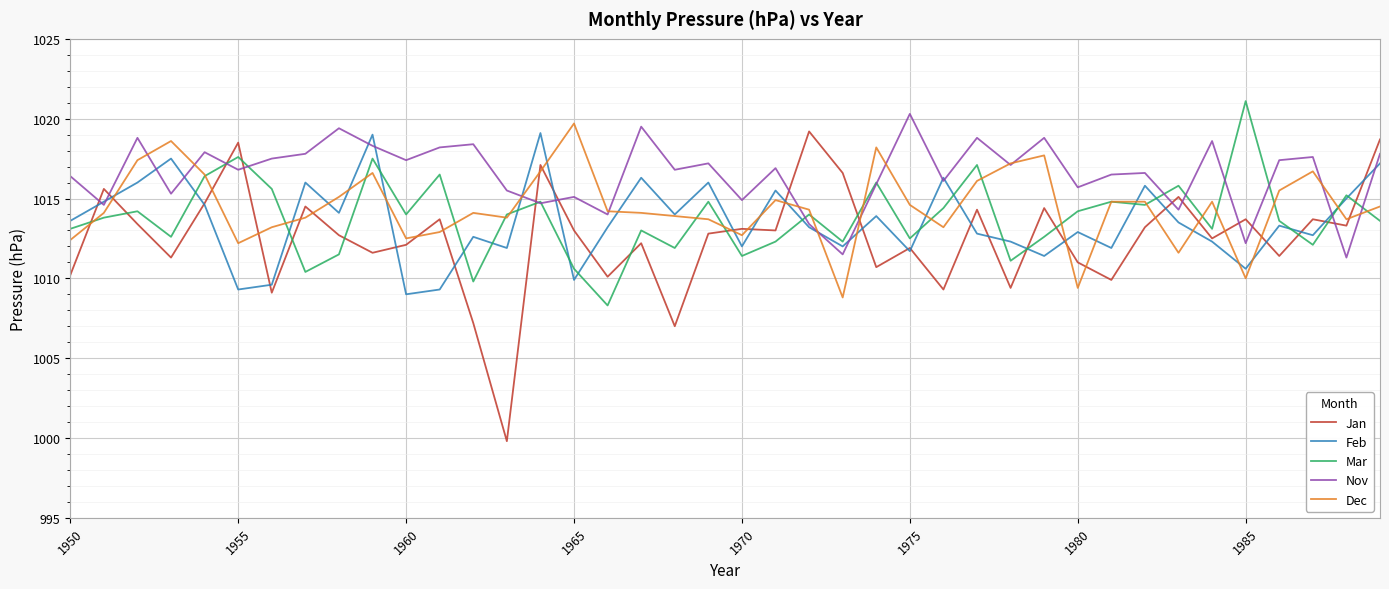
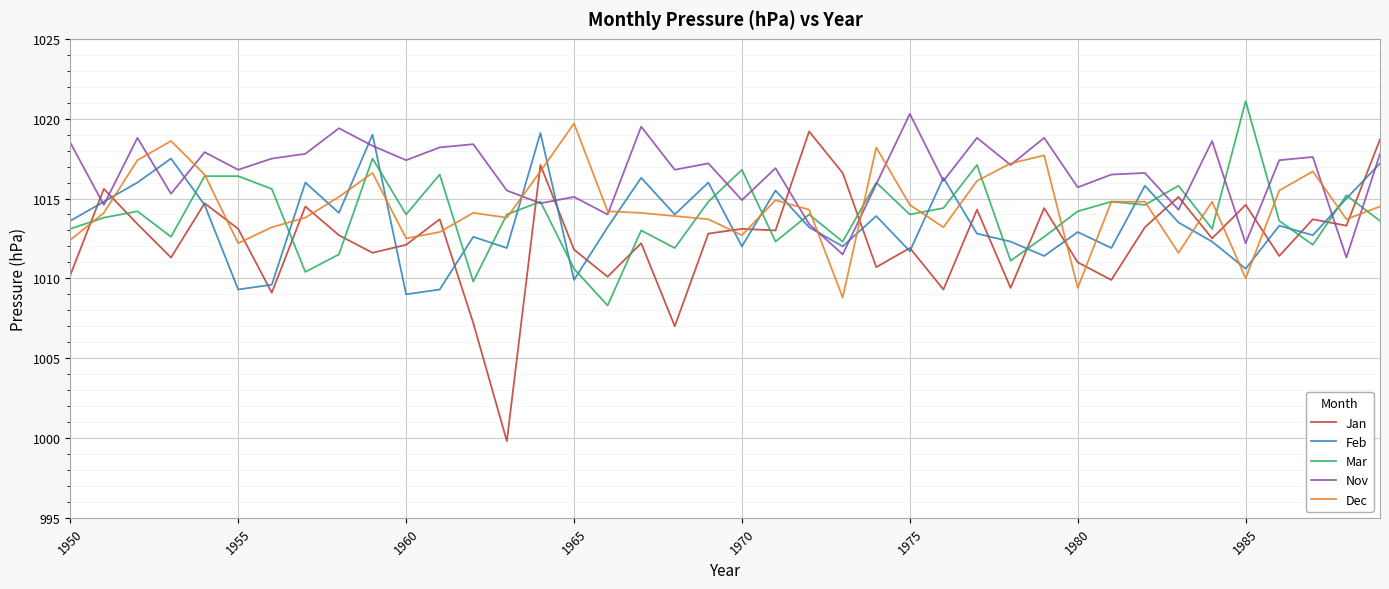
Nov, 1950: 1016.4 -> 1018.5
Jan, 1955: 1018.5 -> 1013.1
Mar, 1955: 1017.6 -> 1016.4
Jan, 1965: 1013.0 -> 1011.8
Mar, 1970: 1011.4 -> 1016.8
Mar, 1975: 1012.5 -> 1014.0
Jan, 1985: 1013.7 -> 1014.6
